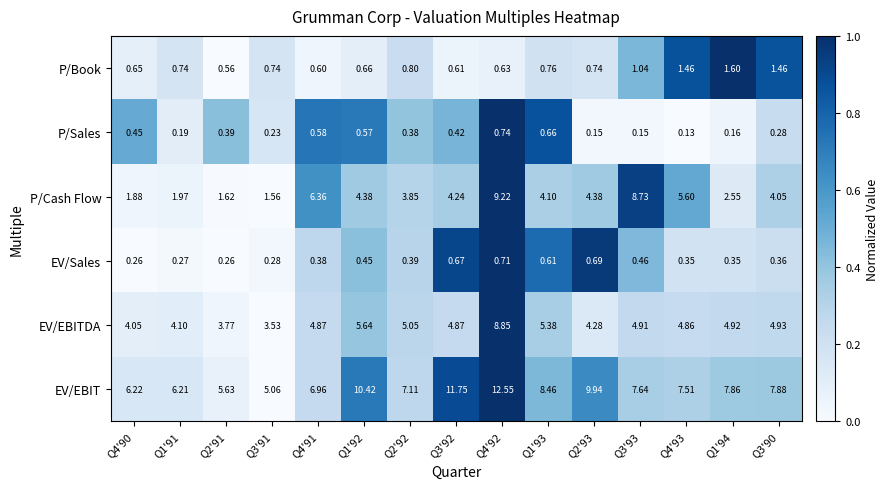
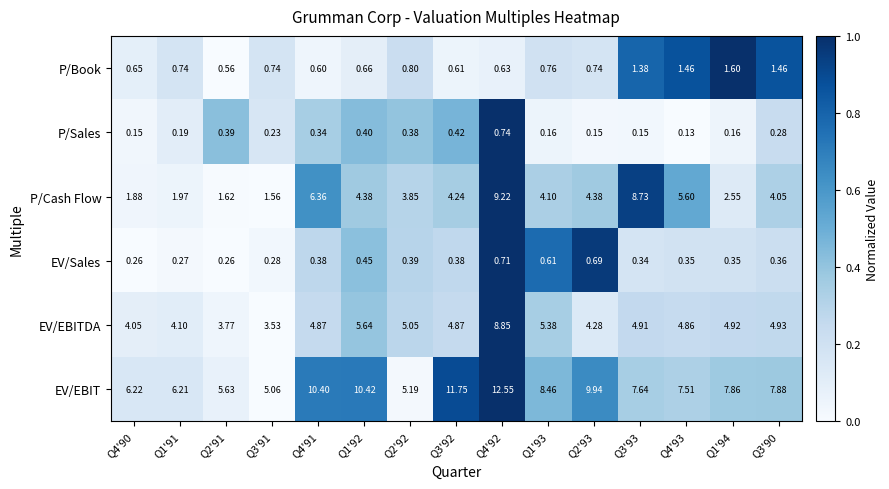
P/Book, Q3'93: 1.04 -> 1.38
P/Sales, Q4'90: 0.45 -> 0.15
P/Sales, Q4'91: 0.58 -> 0.34
P/Sales, Q1'92: 0.57 -> 0.40
P/Sales, Q1'93: 0.66 -> 0.16
EV/Sales, Q3'92: 0.67 -> 0.38
EV/Sales, Q3'93: 0.46 -> 0.34
EV/EBIT, Q4'91: 6.96 -> 10.40
EV/EBIT, Q2'92: 7.11 -> 5.19
